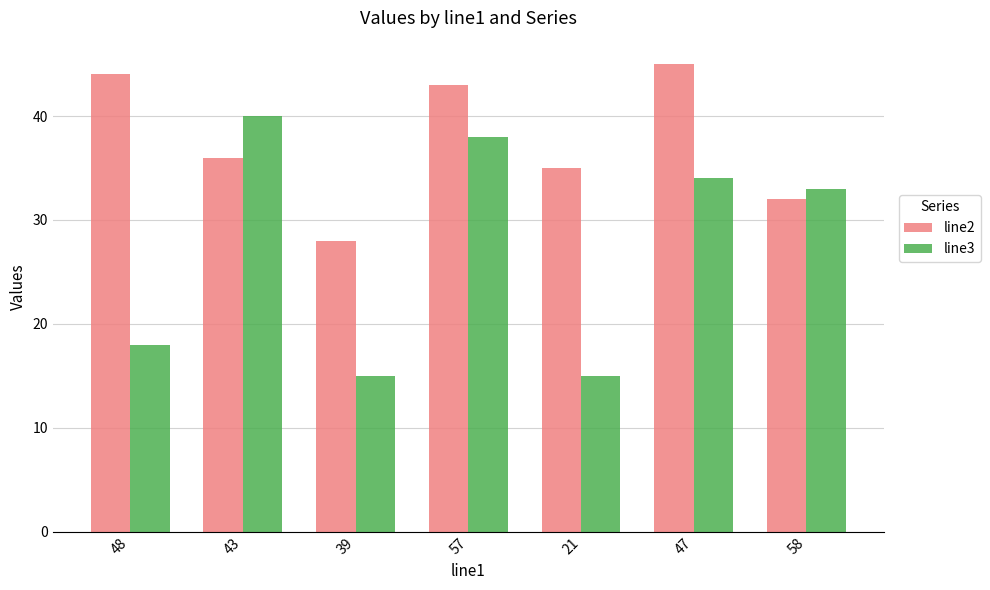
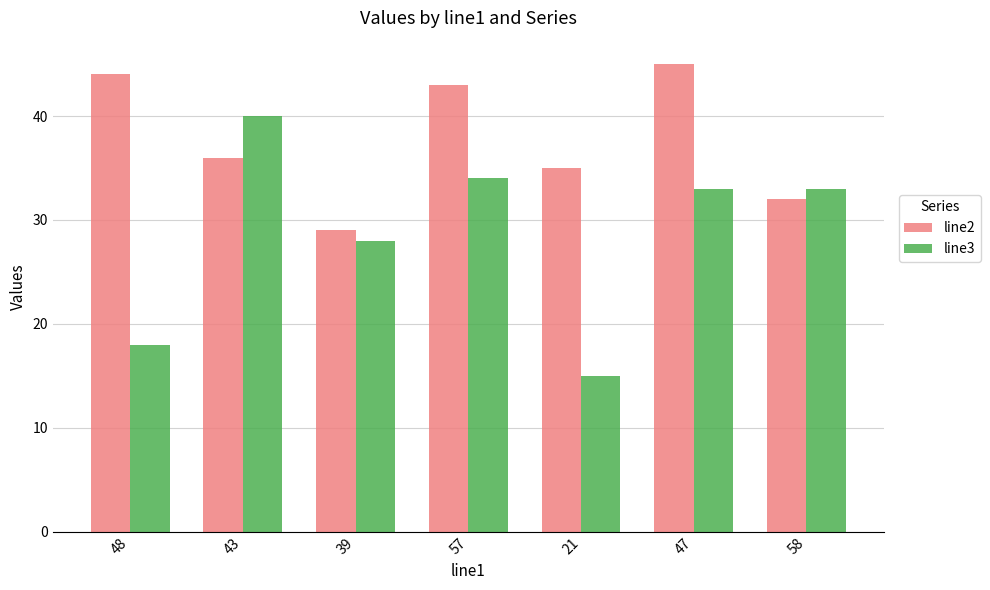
line2, 39: 28 -> 29
line3, 39: 15 -> 28
line3, 57: 38 -> 34
line3, 47: 34 -> 33
